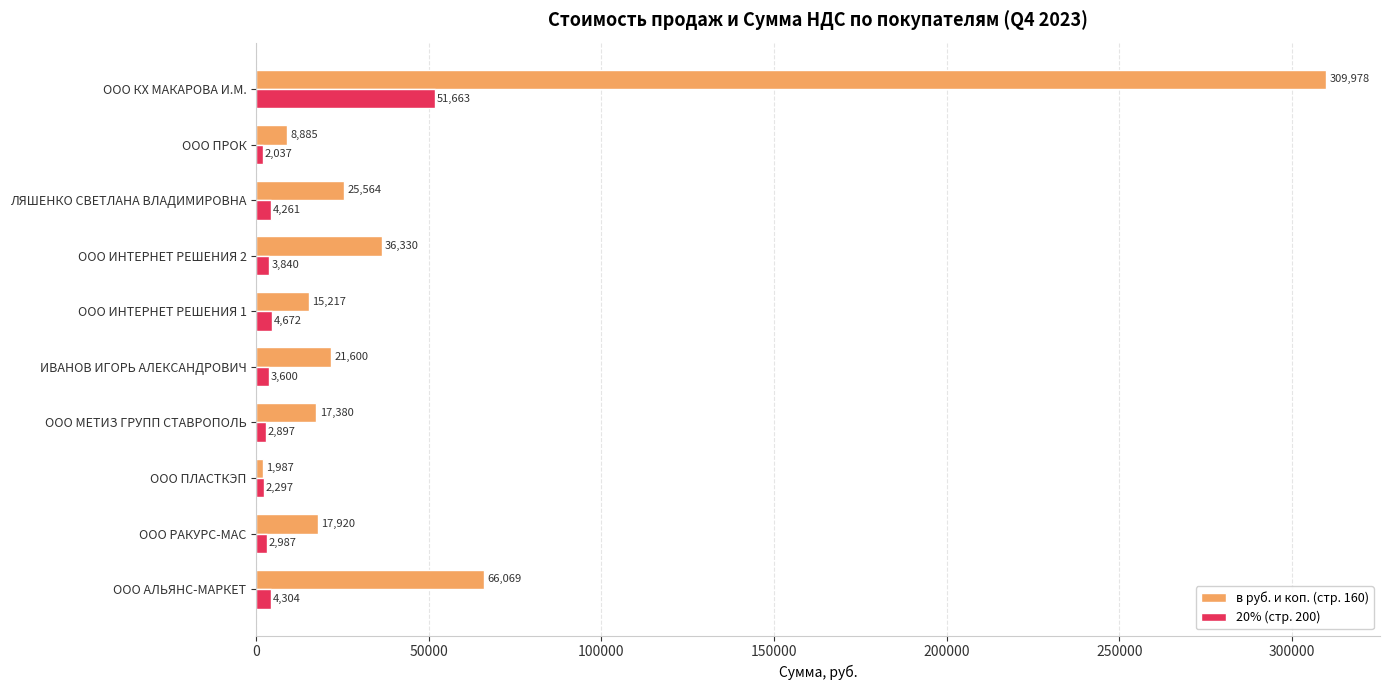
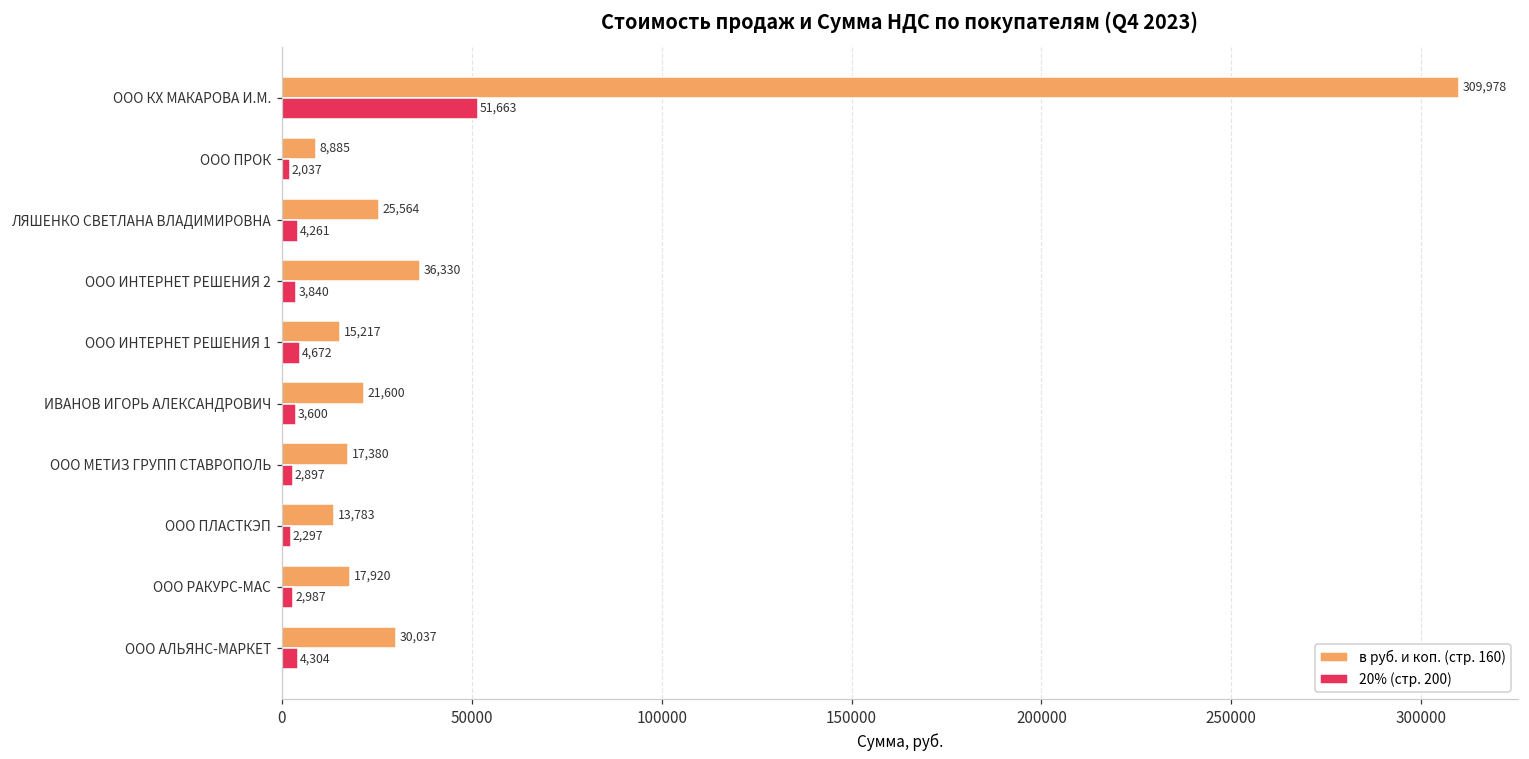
в руб. и коп. (стр. 160), ООО ПЛАСТКЭП: 1,987 -> 13,783
в руб. и коп. (стр. 160), ООО АЛЬЯНС-МАРКЕТ: 66,069 -> 30,037
